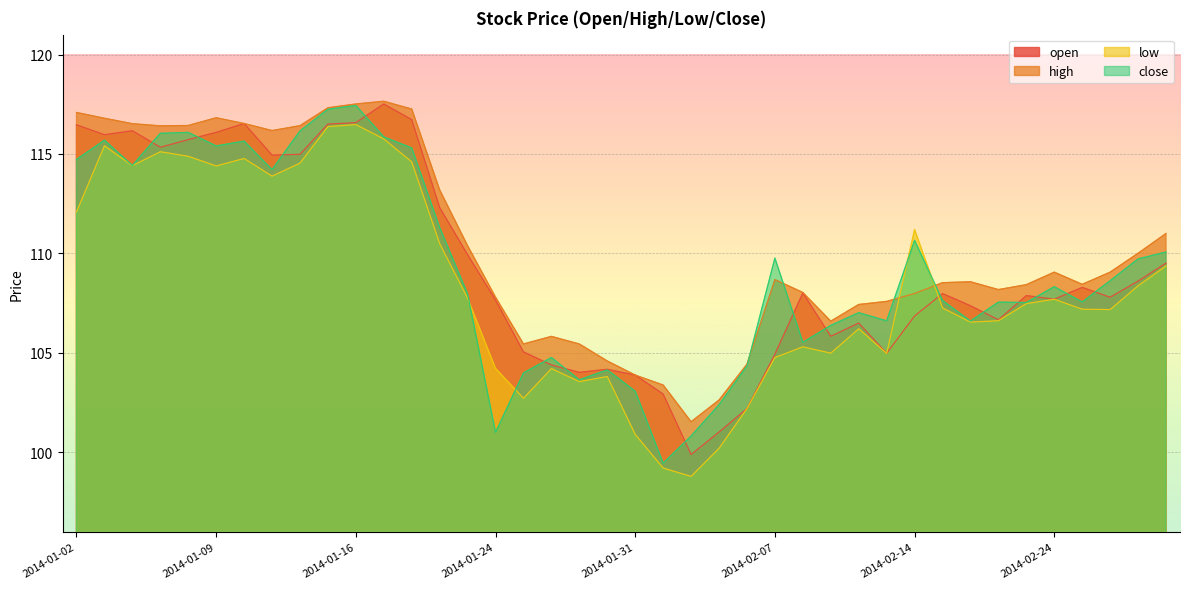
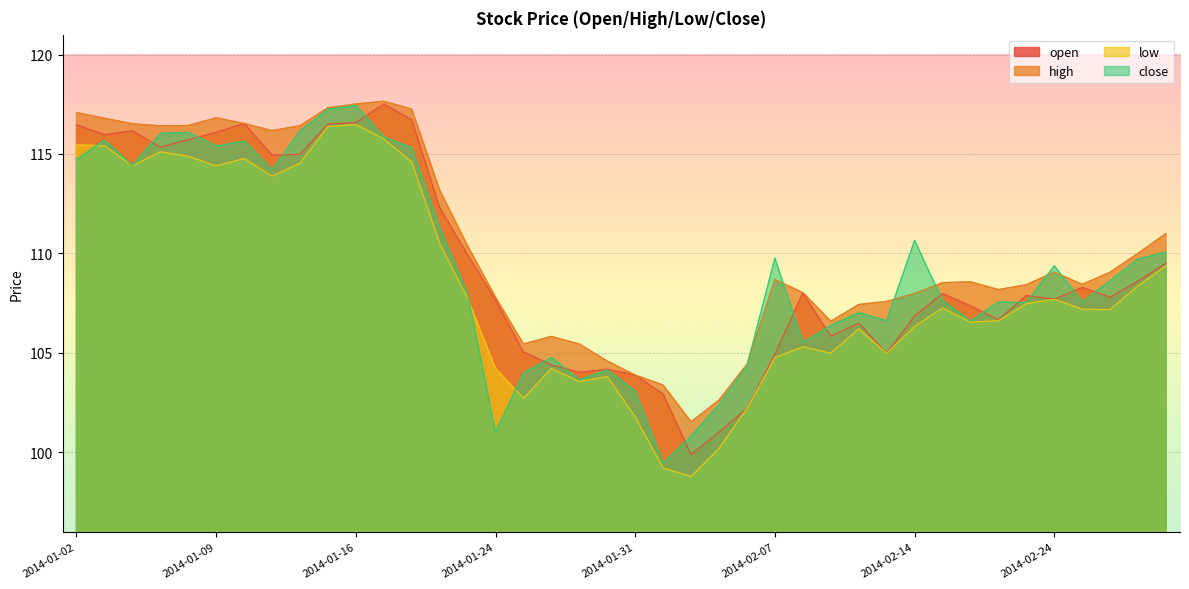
low, 2014-01-02: 112.1 -> 115.5
low, 2014-01-31: 100.9 -> 101.8
low, 2014-02-14: 111.2 -> 106.3
close, 2014-02-24: 108.3 -> 109.4
